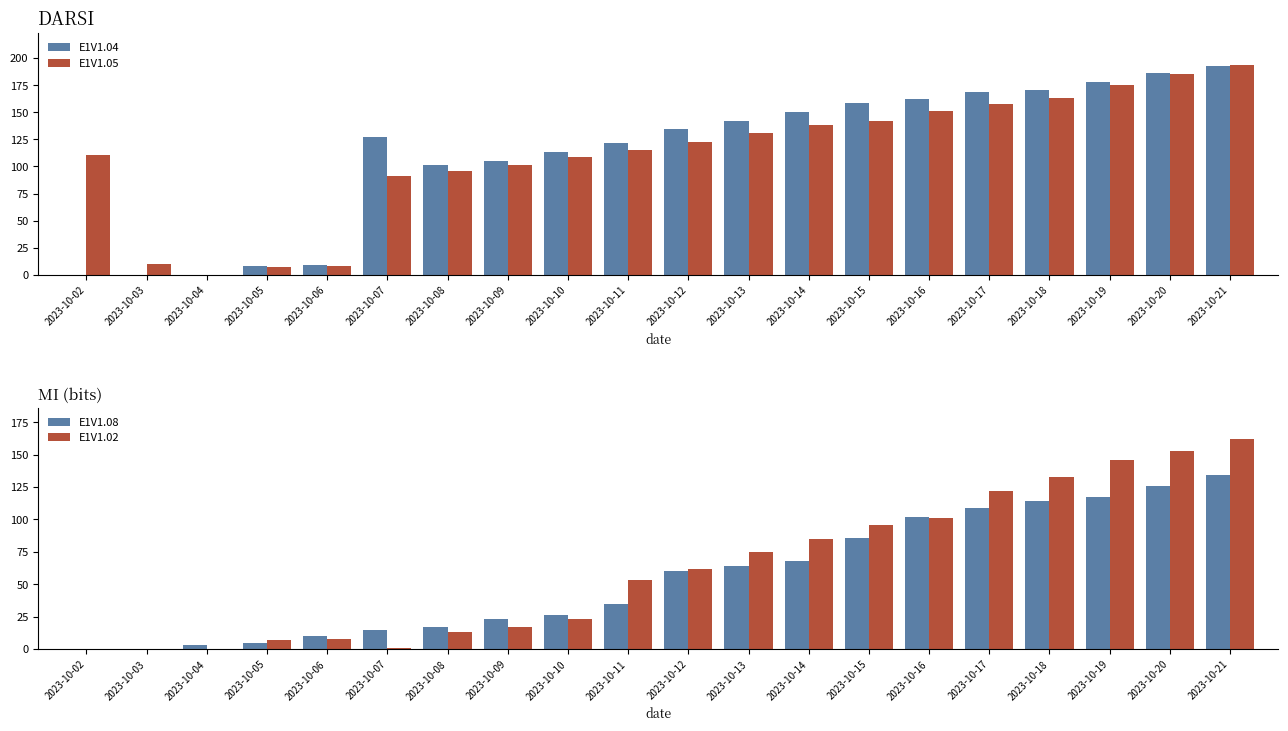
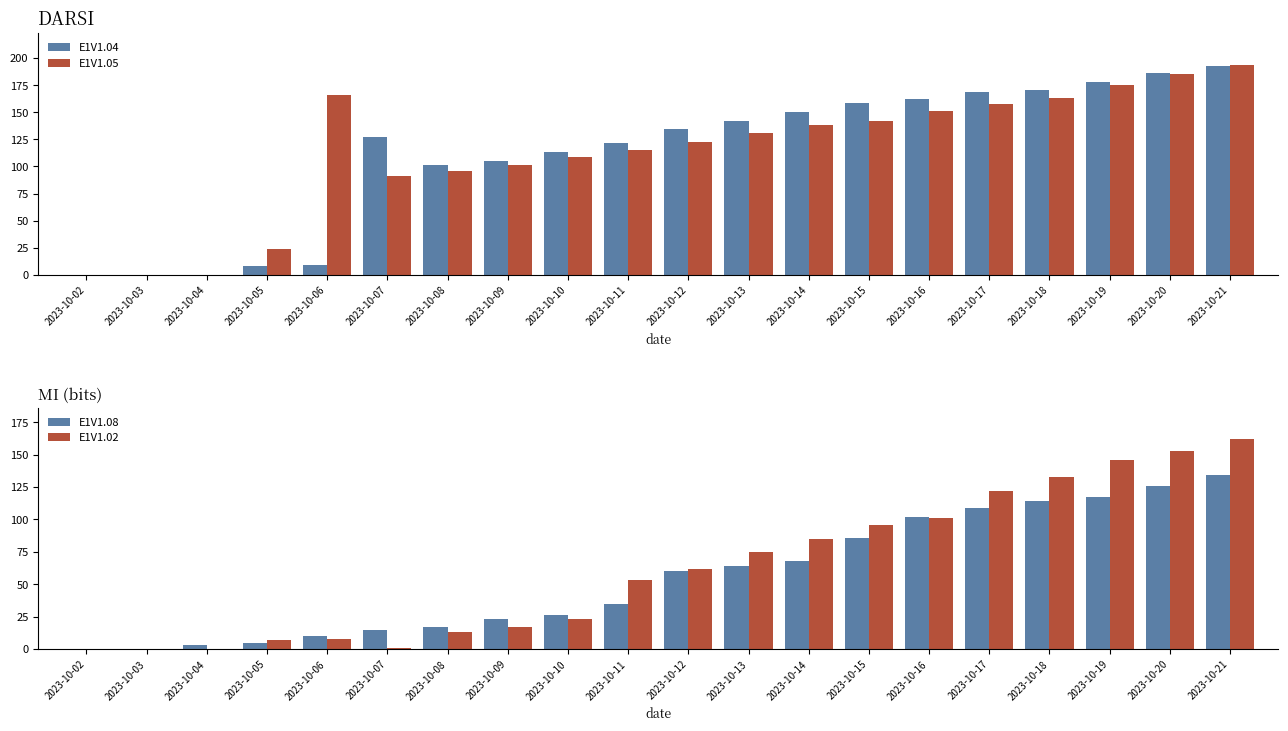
DARSI, E1V1.05, 2023-10-02: 111 -> 0
DARSI, E1V1.05, 2023-10-03: 10 -> 0
DARSI, E1V1.05, 2023-10-05: 7 -> 24
DARSI, E1V1.05, 2023-10-06: 8 -> 166
